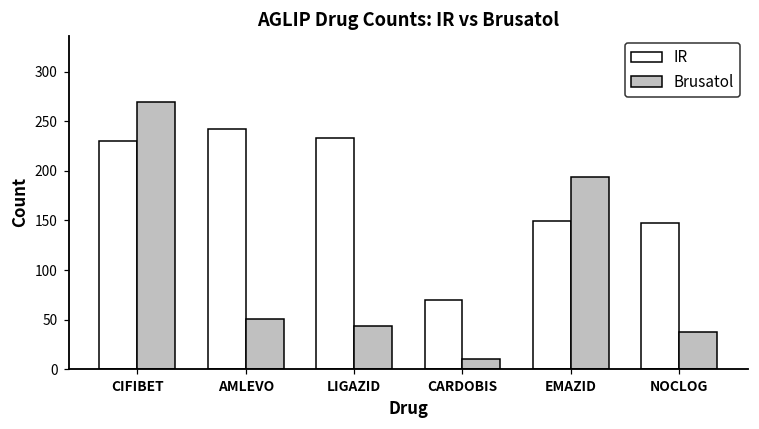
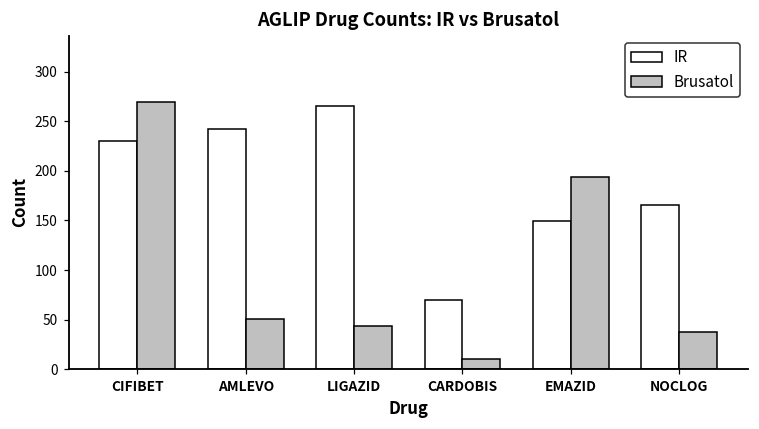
IR, LIGAZID: 230 -> 270
IR, NOCLOG: 150 -> 170
